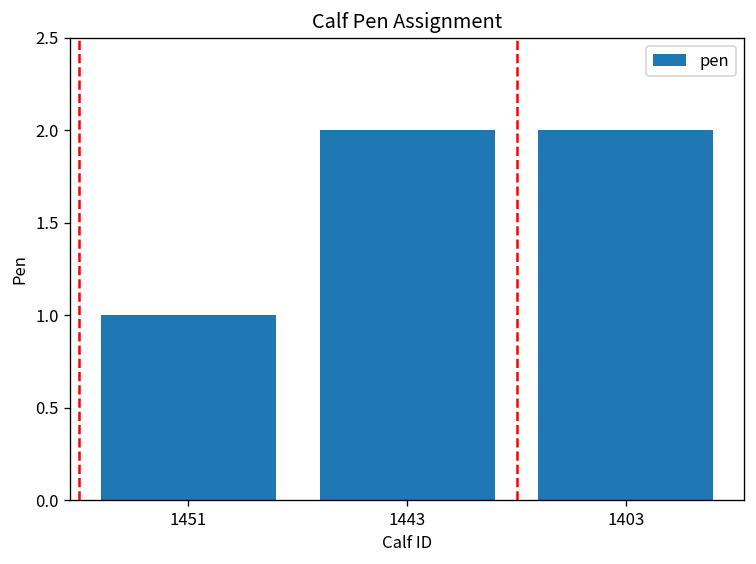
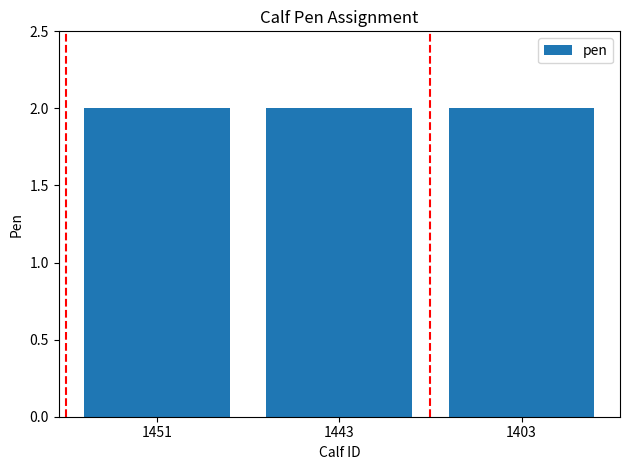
1451: 1 -> 2
